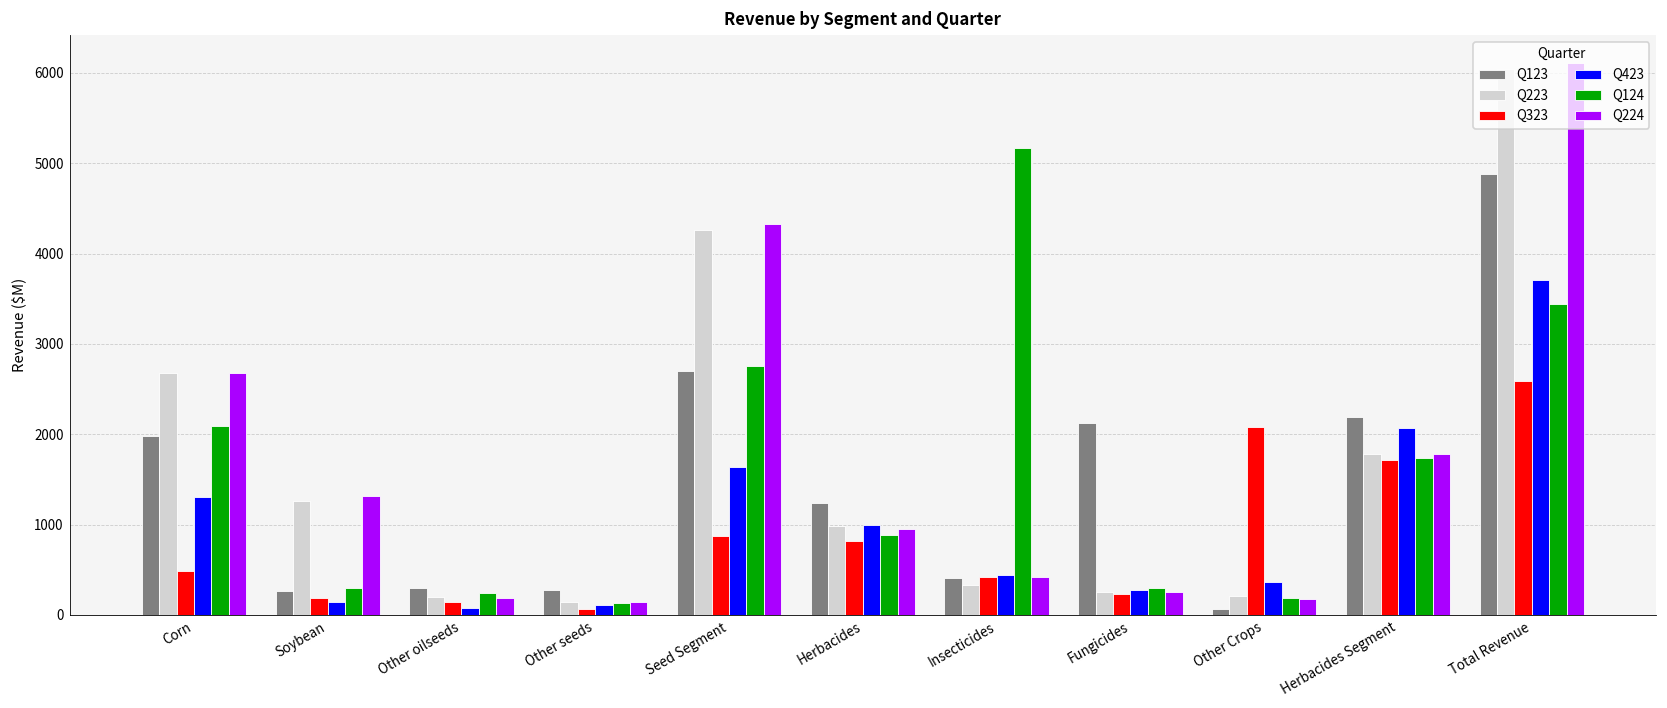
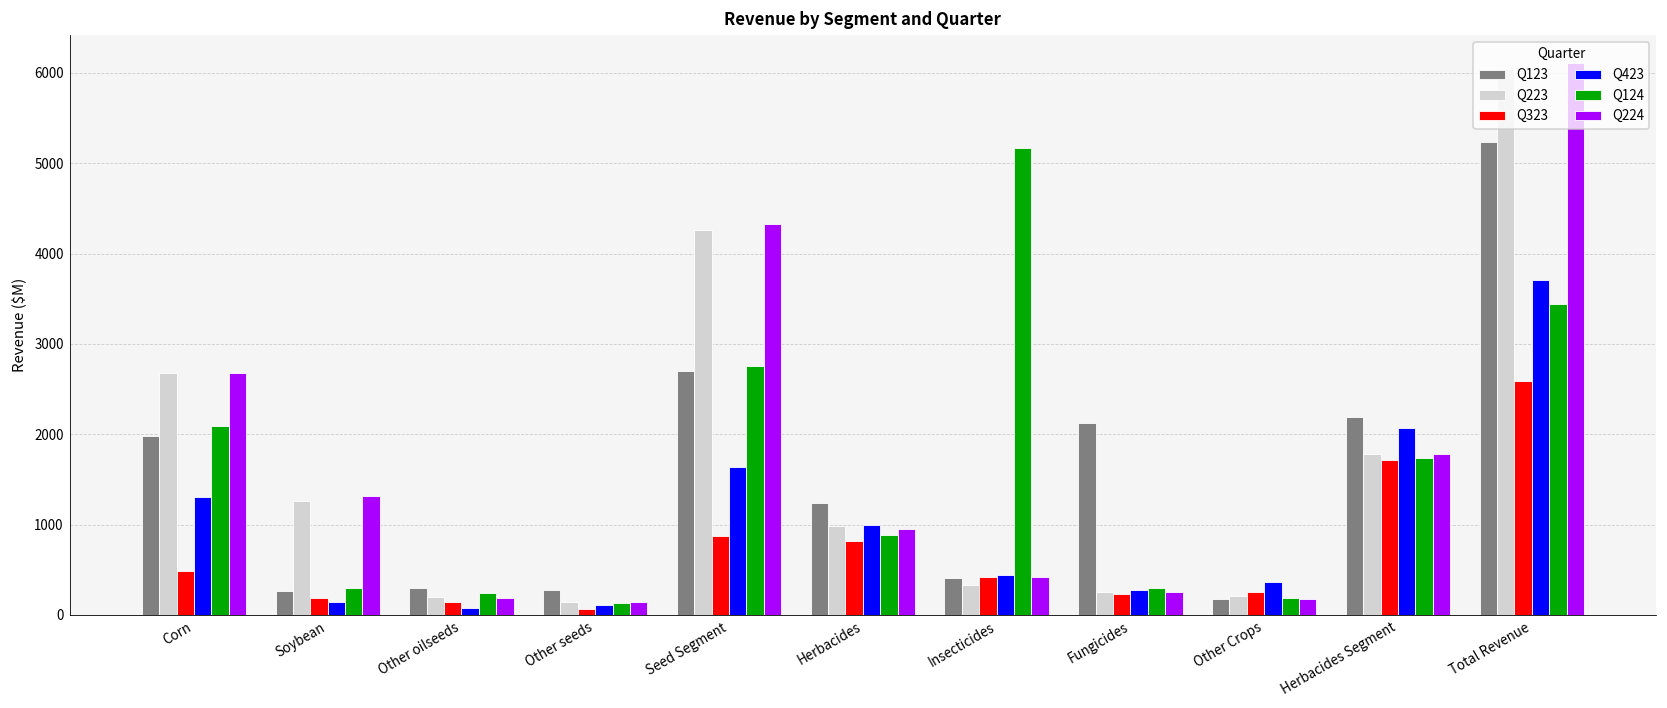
Q123, Other Crops: 100 -> 200
Q323, Other Crops: 2100 -> 300
Q123, Total Revenue: 4900 -> 5200
